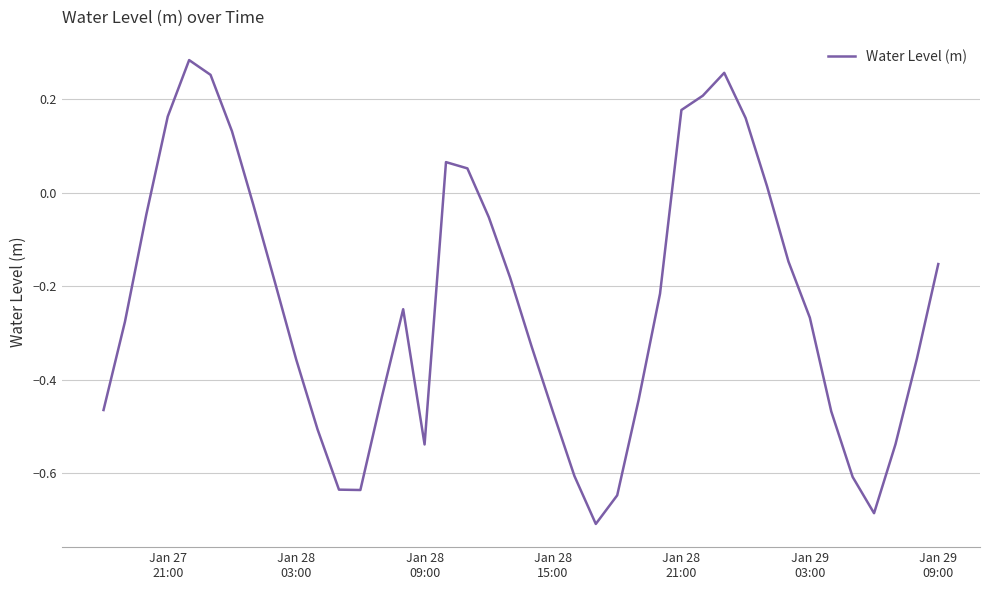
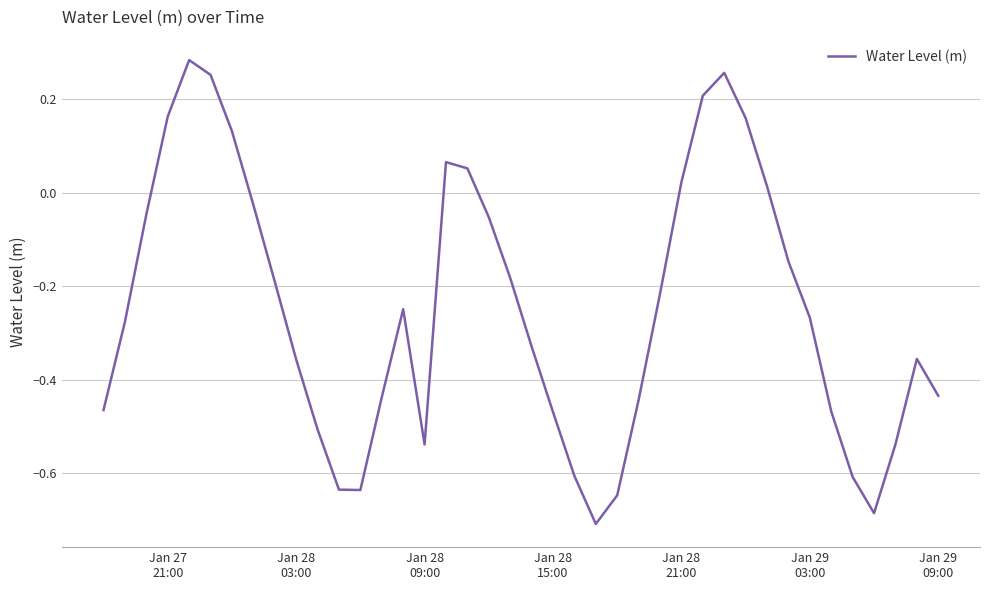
Jan 28 21:00: 0.18 -> 0.02
Jan 29 09:00: -0.15 -> -0.43
